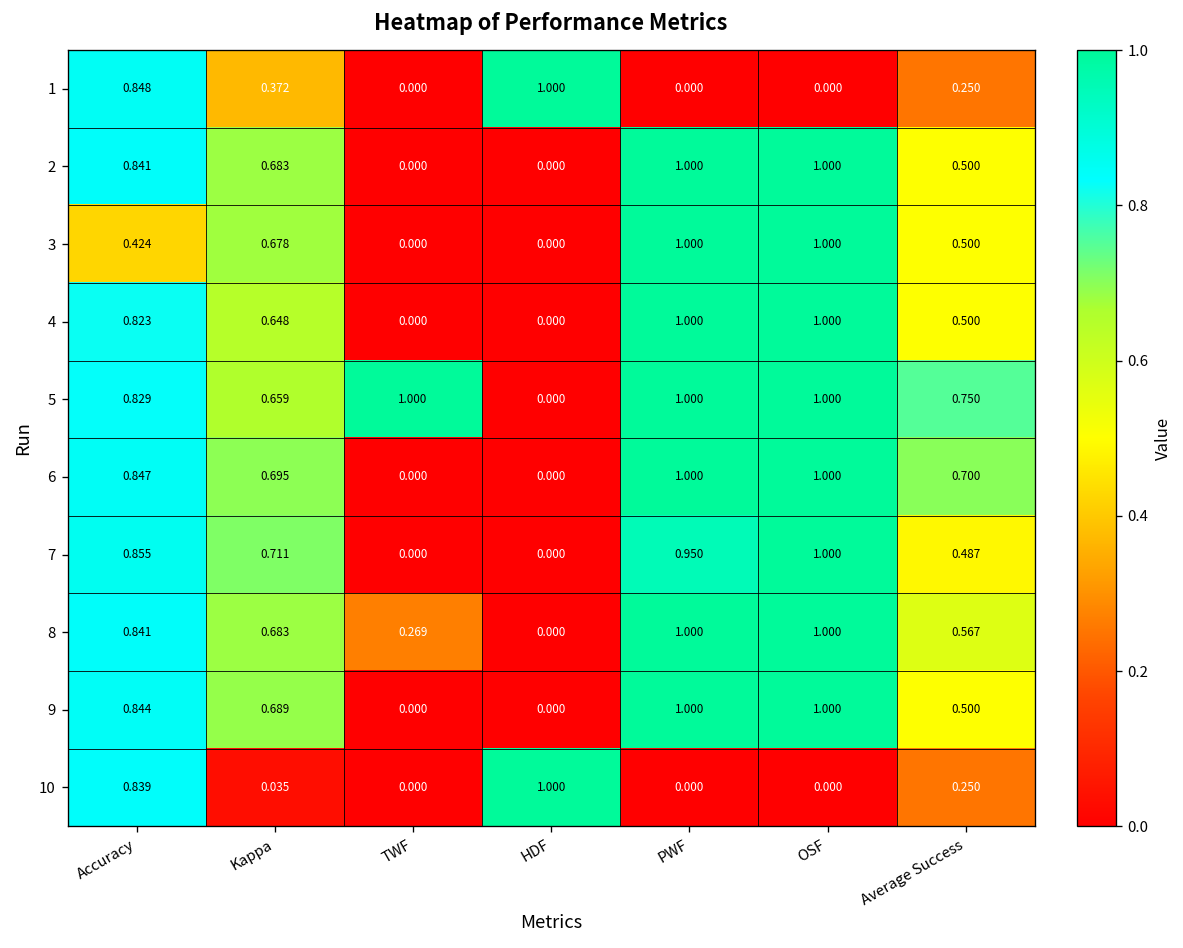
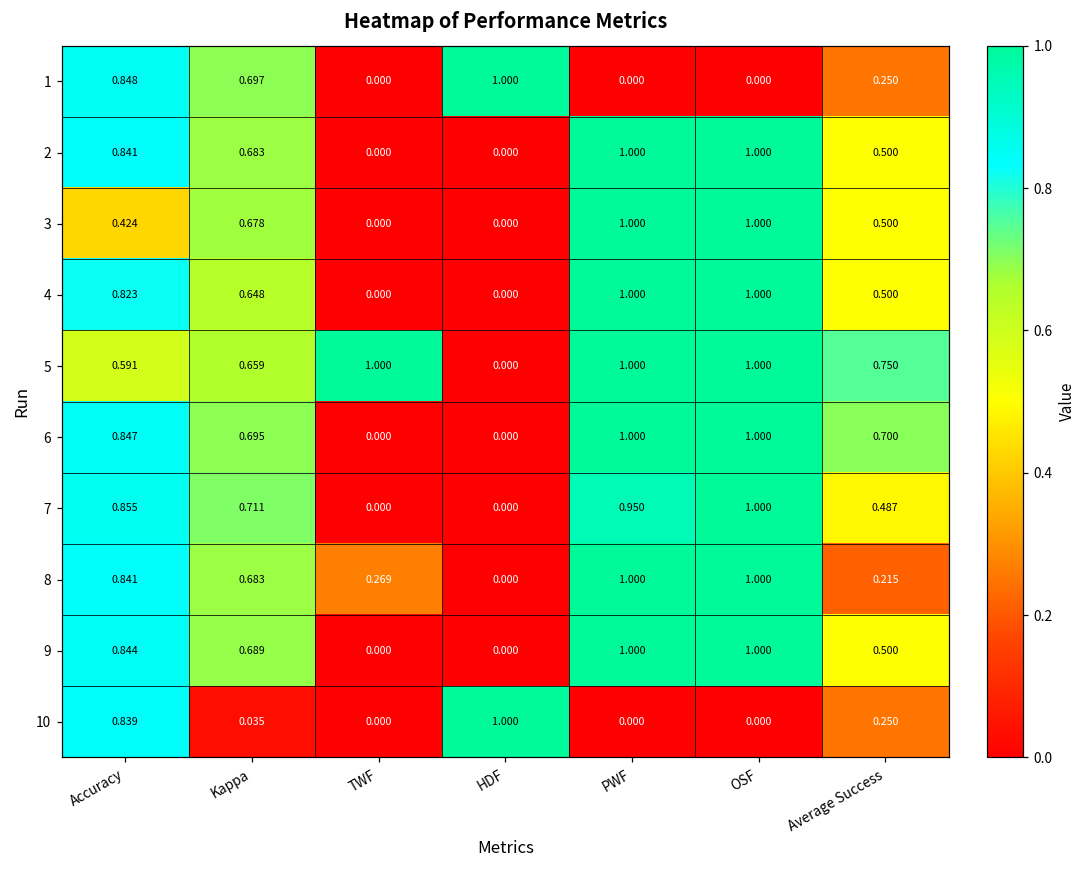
1, Kappa: 0.372 -> 0.697
5, Accuracy: 0.829 -> 0.591
8, Average Success: 0.567 -> 0.215
